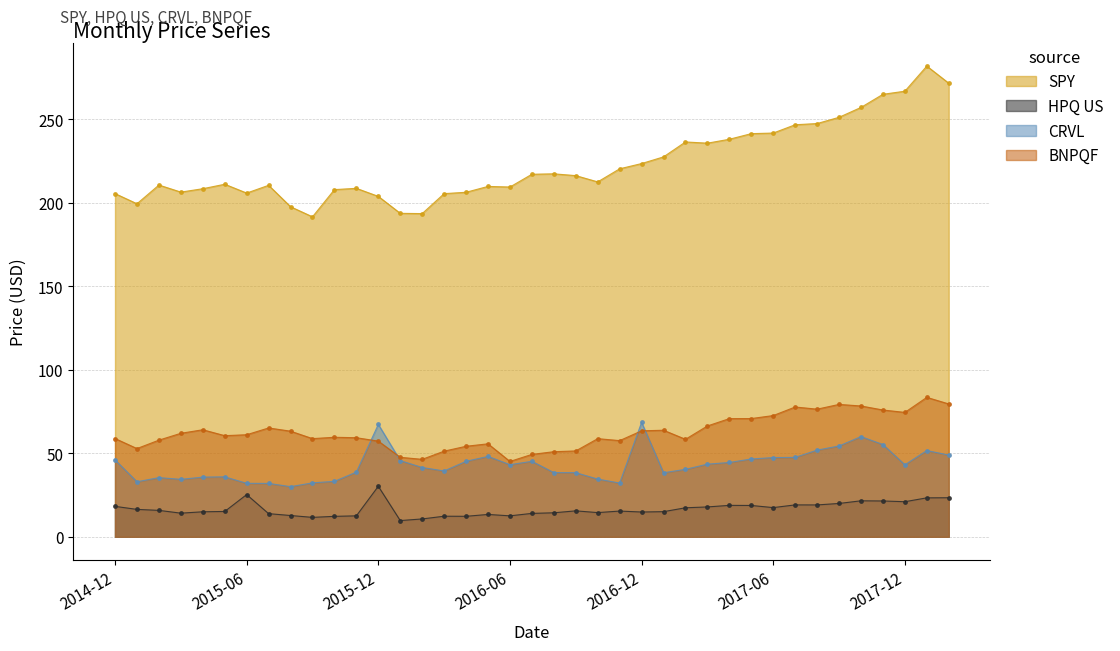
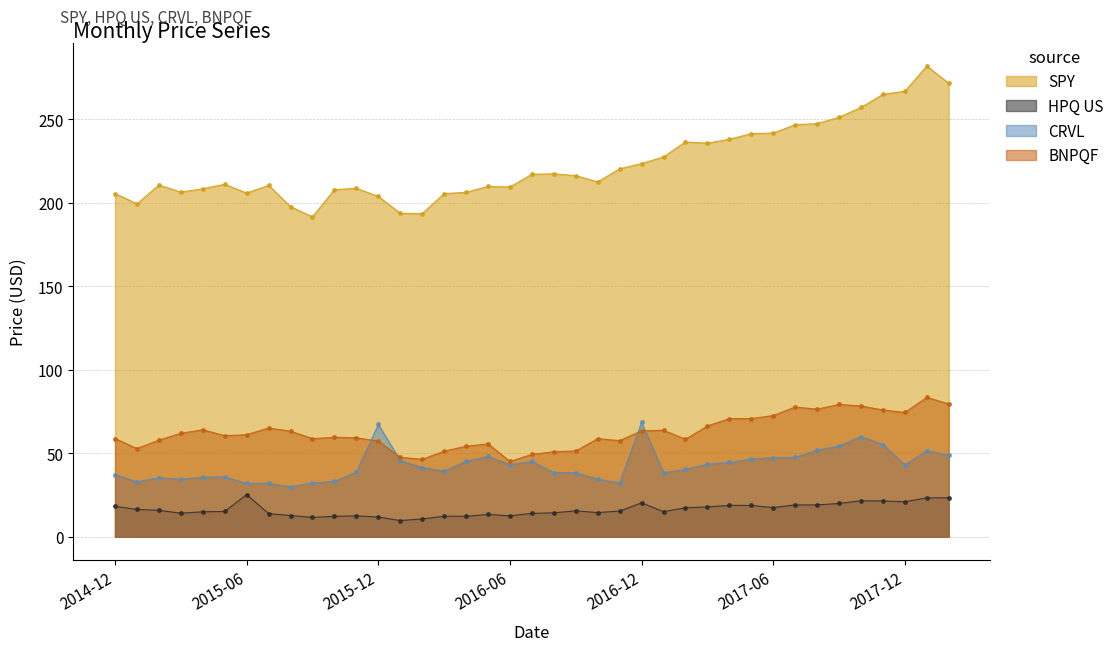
CRVL, 2014-12: 46 -> 37
HPQ US, 2015-12: 30 -> 12
HPQ US, 2016-12: 15 -> 20
